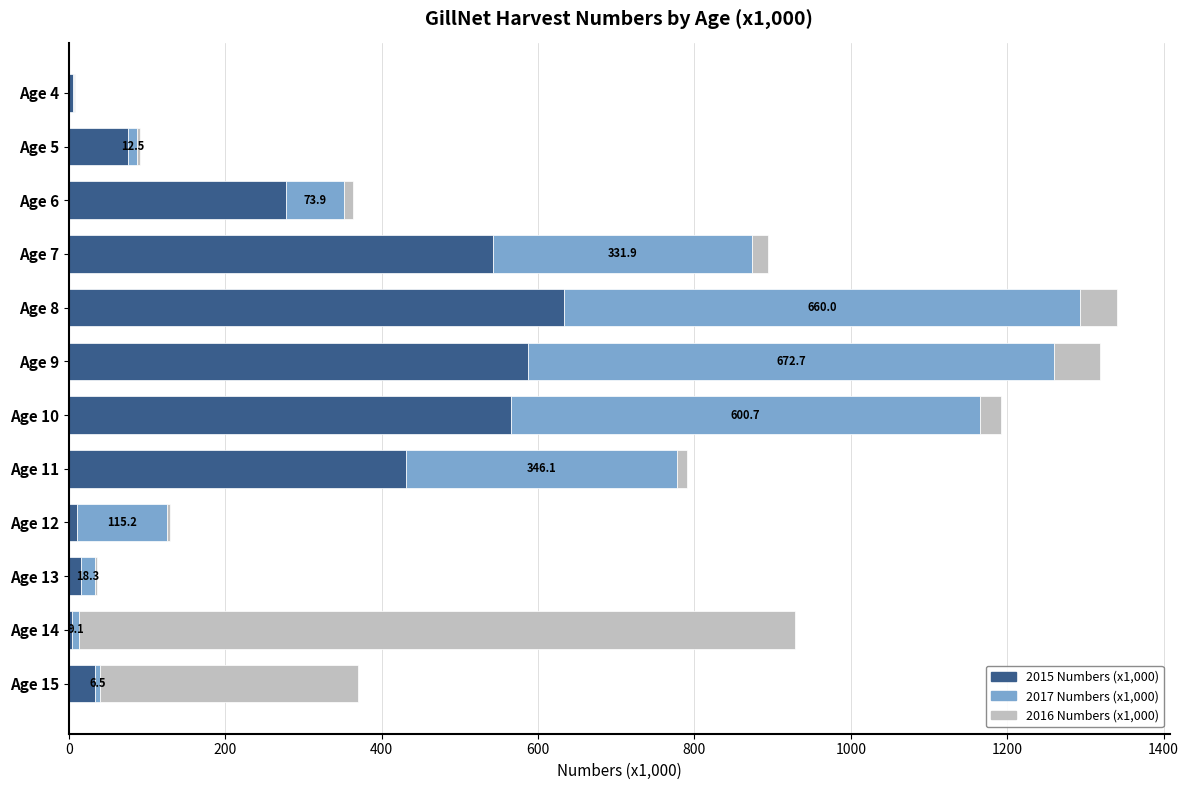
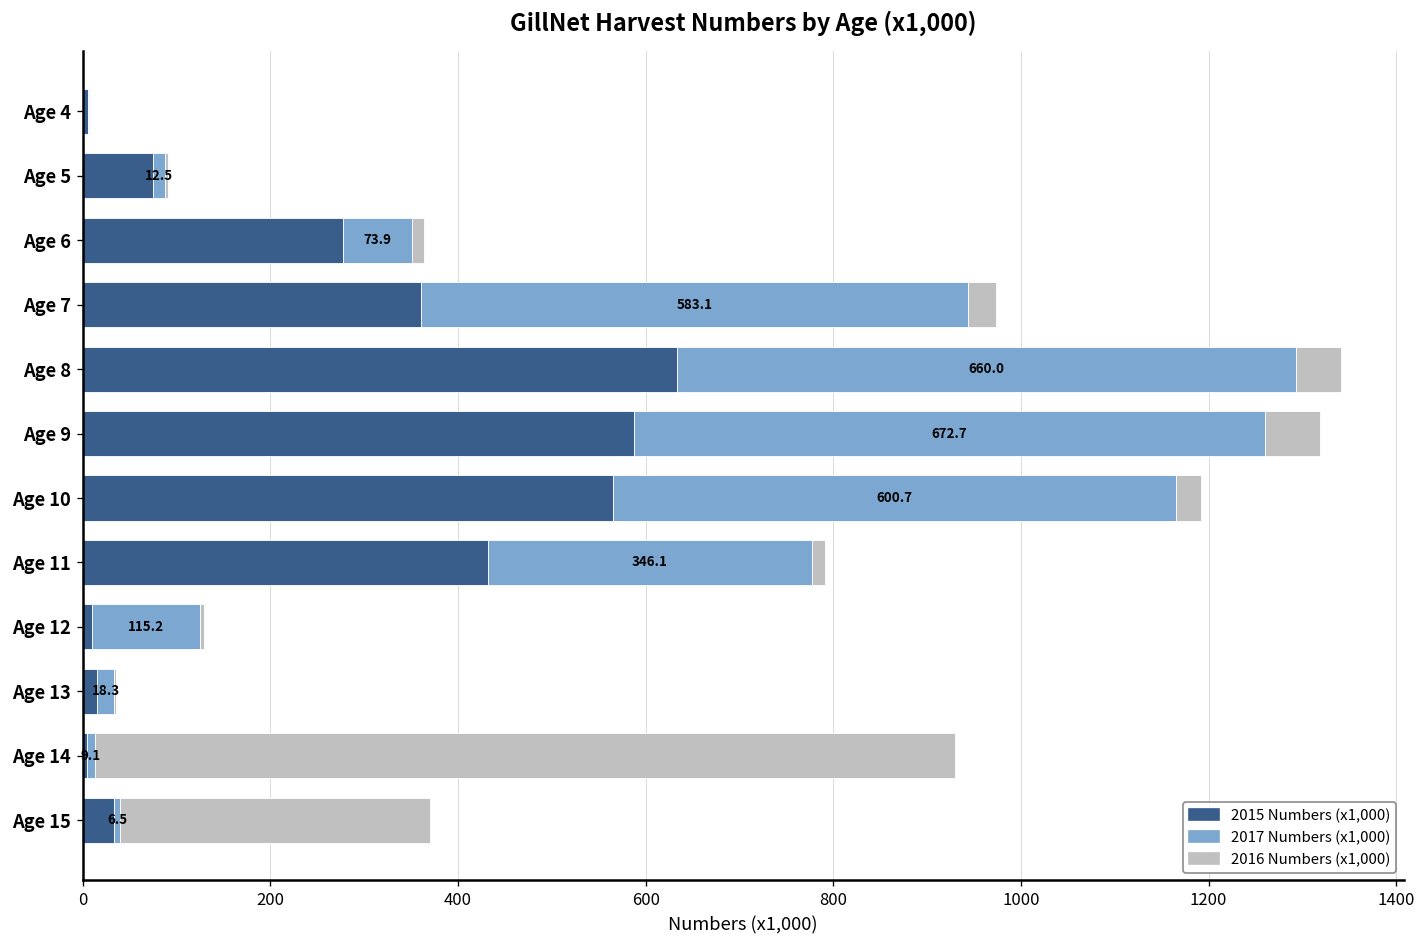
2015 Numbers (x1,000), Age 7: 540 -> 360
2017 Numbers (x1,000), Age 7: 331.9 -> 583.1
2016 Numbers (x1,000), Age 7: 20 -> 30
